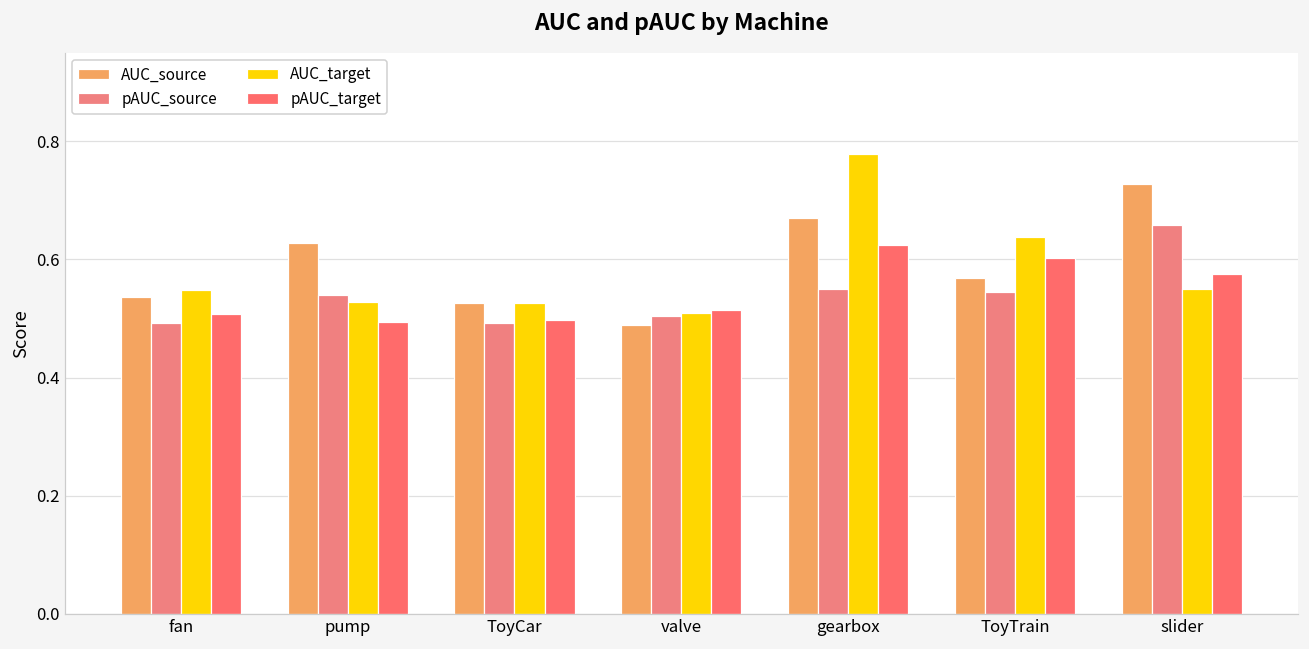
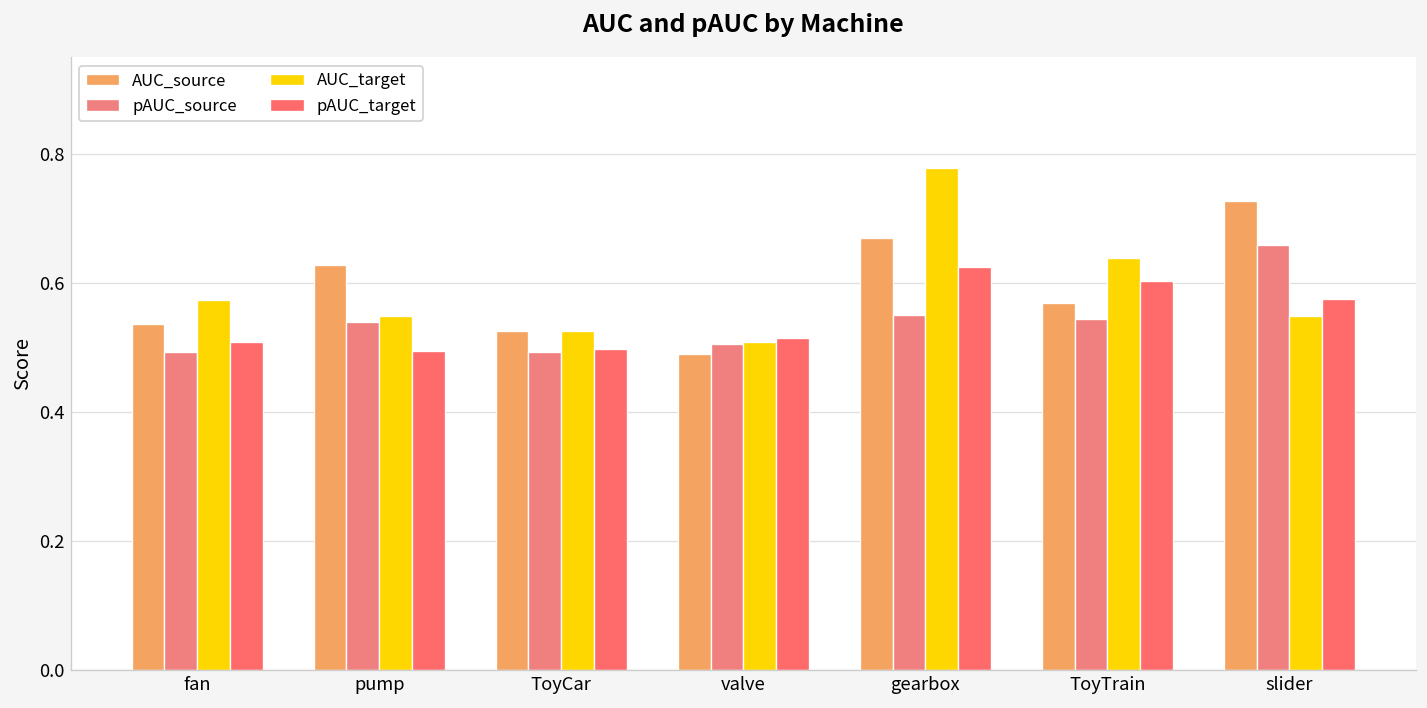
AUC_target, fan: 0.55 -> 0.57
AUC_target, pump: 0.53 -> 0.55
